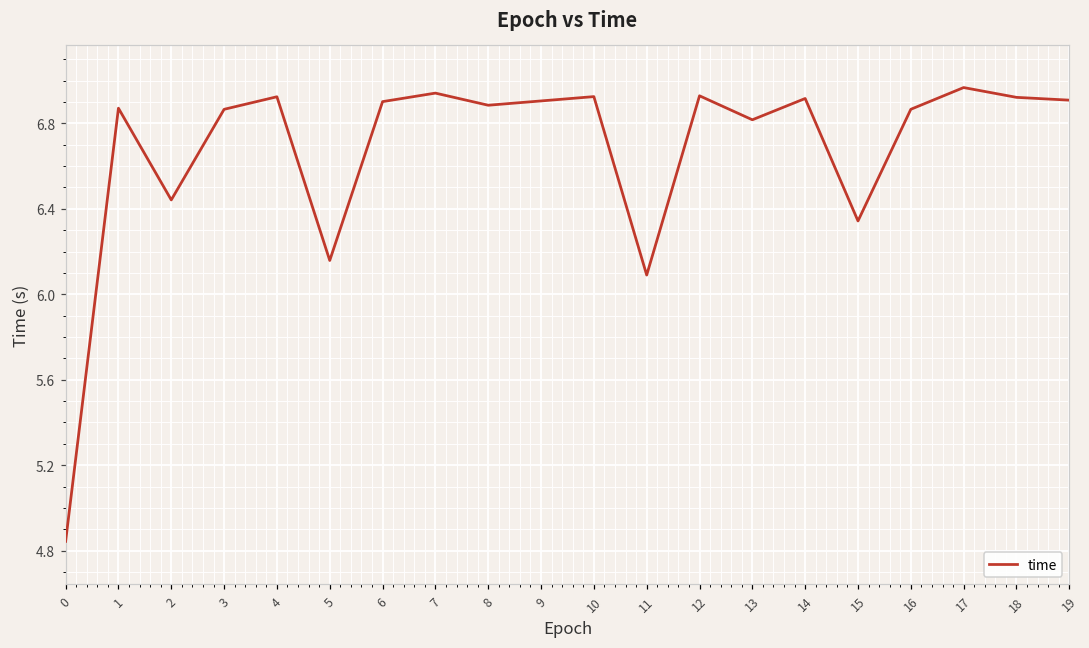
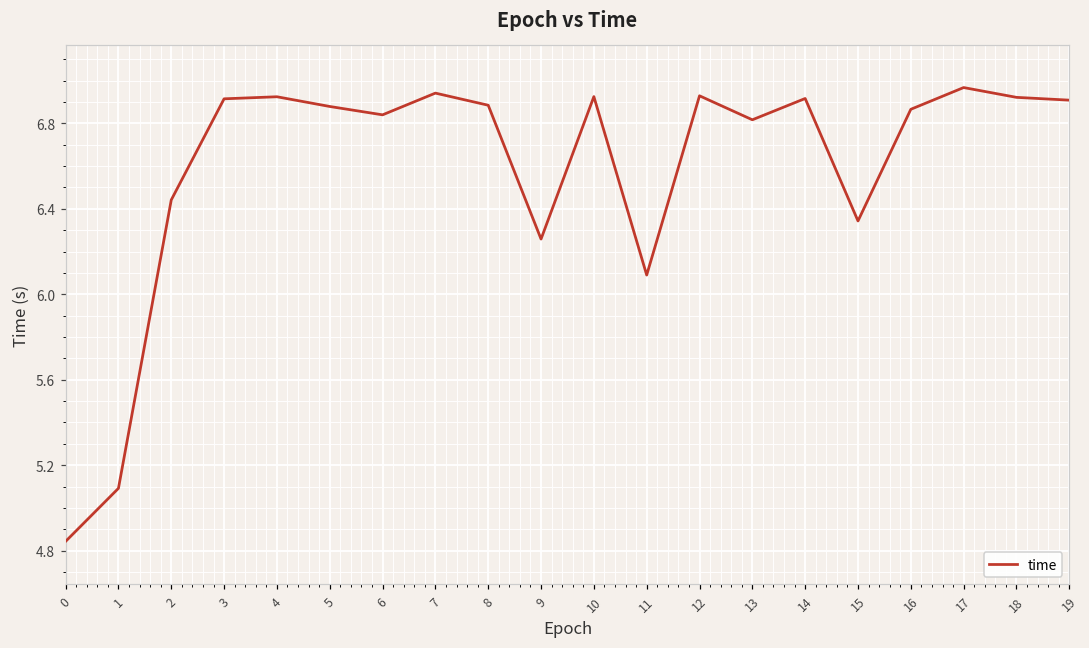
1: 6.87 -> 5.09
3: 6.87 -> 6.92
5: 6.16 -> 6.88
6: 6.90 -> 6.84
9: 6.91 -> 6.26
